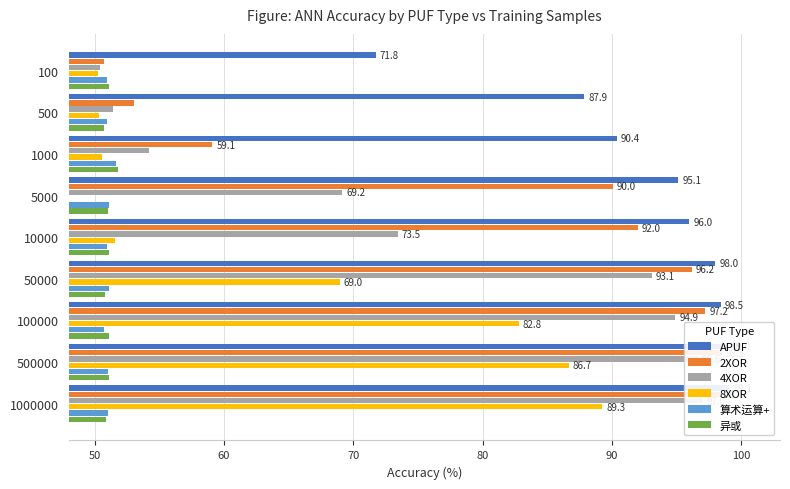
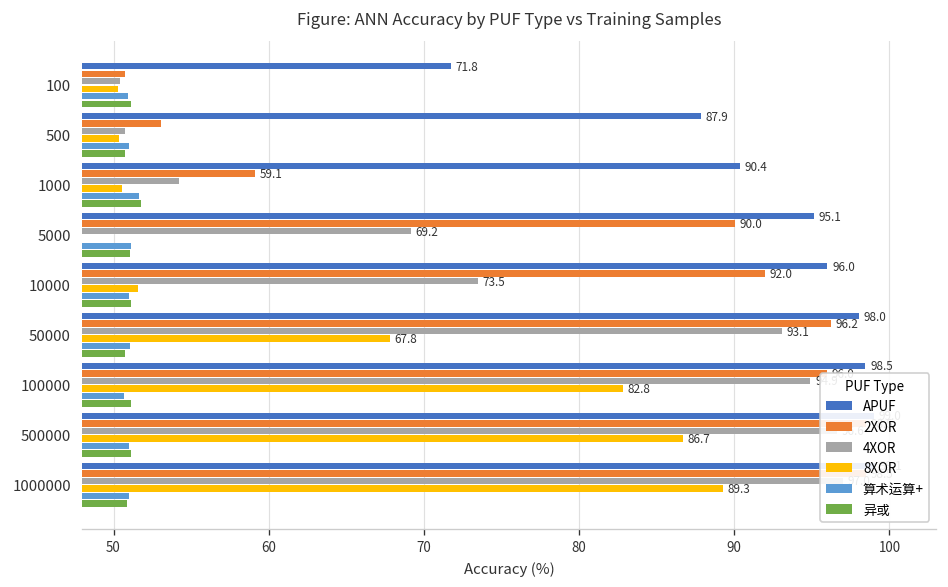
4XOR, 500: 51.4 -> 50.8
8XOR, 50000: 69.0 -> 67.8
2XOR, 100000: 97.2 -> 96.0
